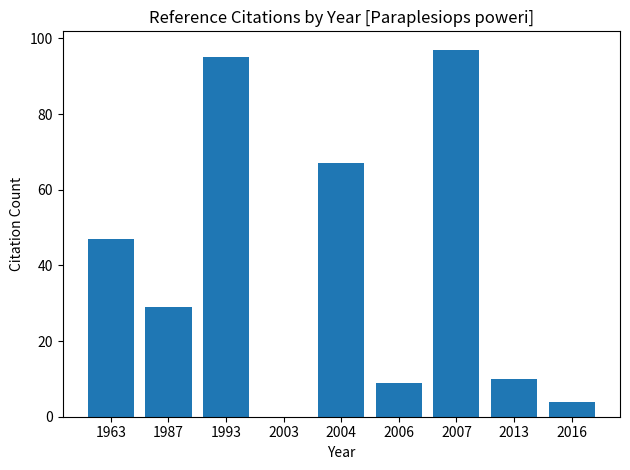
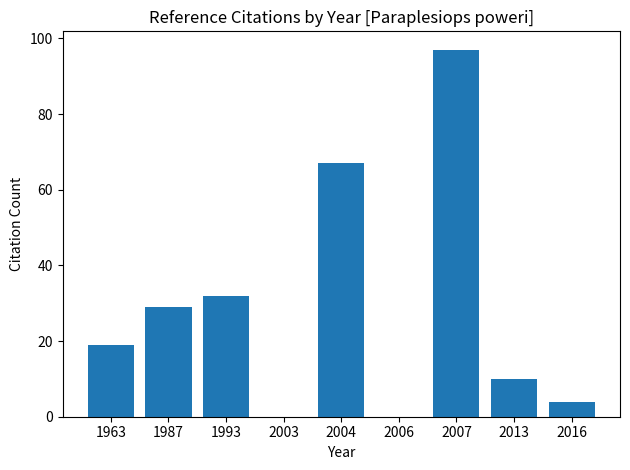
1963: 47 -> 19
1993: 95 -> 32
2006: 9 -> 0
